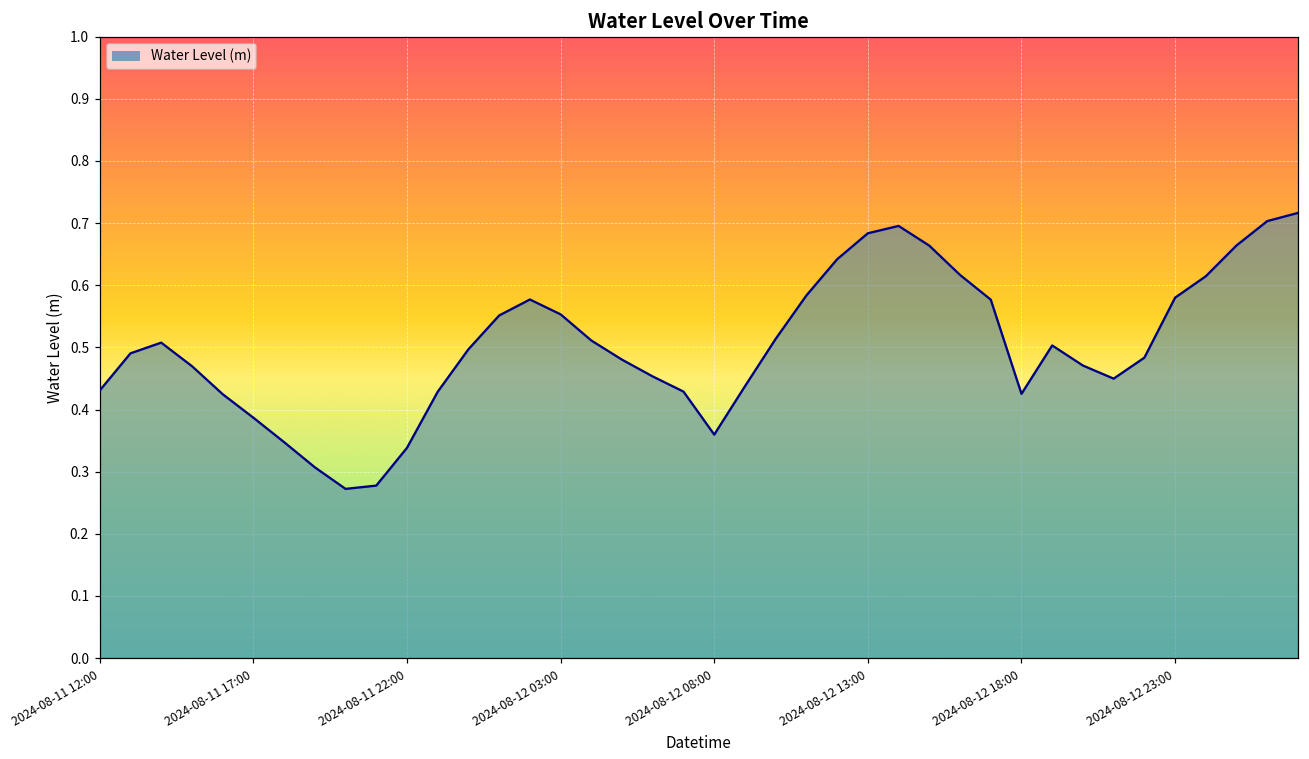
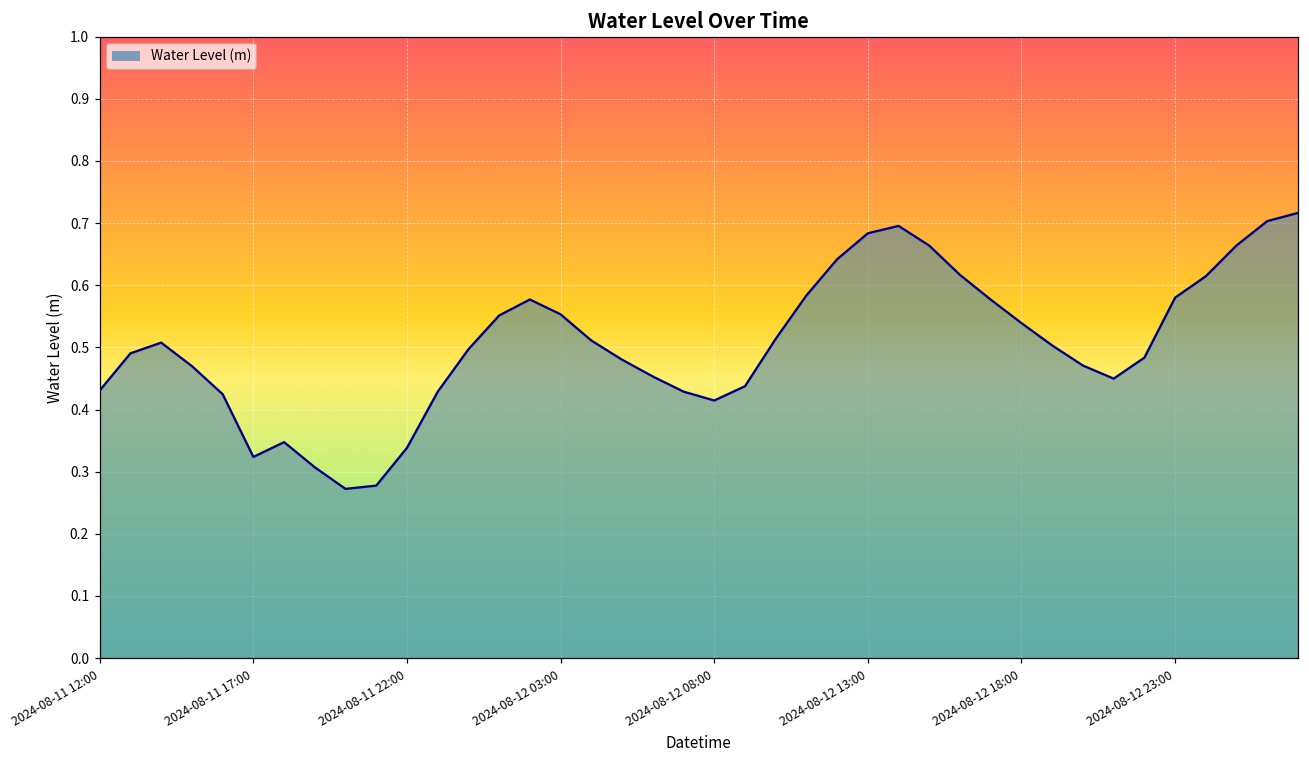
2024-08-11 17:00: 0.39 -> 0.32
2024-08-12 08:00: 0.36 -> 0.41
2024-08-12 18:00: 0.43 -> 0.54
